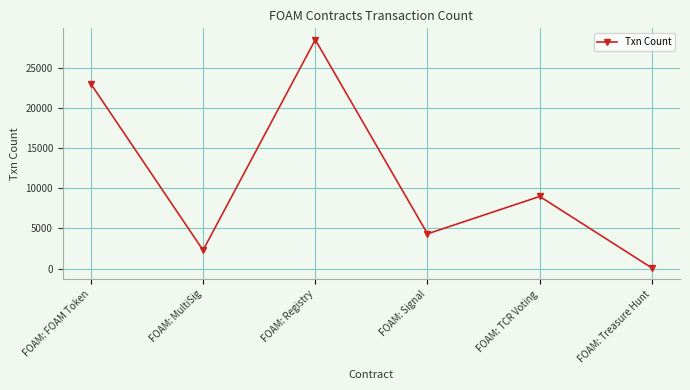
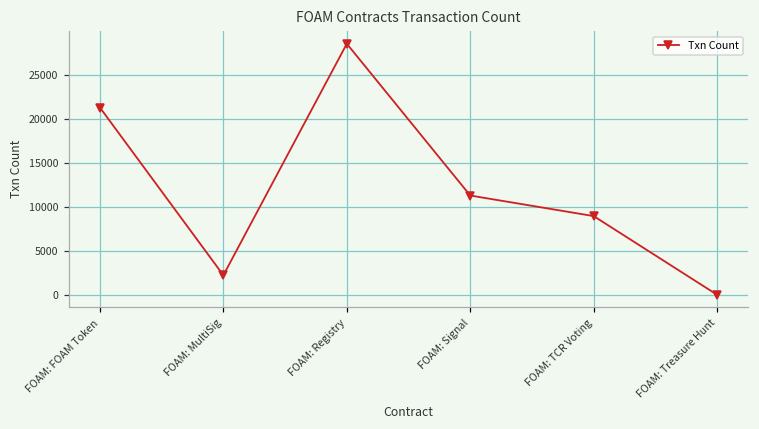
FOAM: FOAM Token: 23000 -> 21000
FOAM: Signal: 4000 -> 11000
